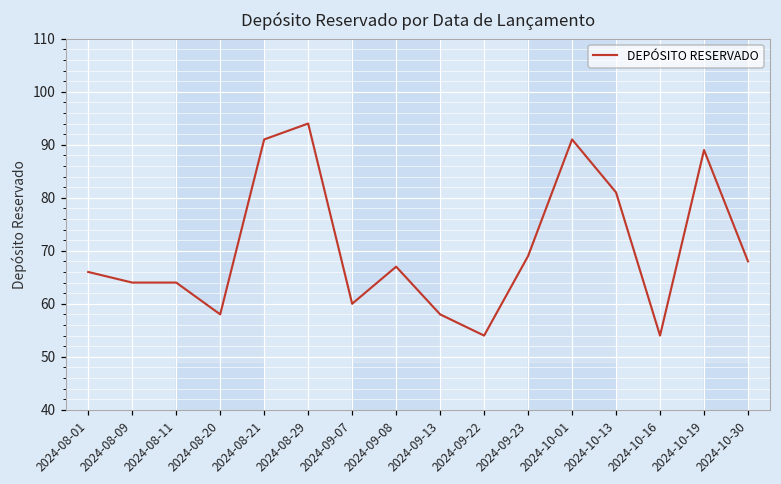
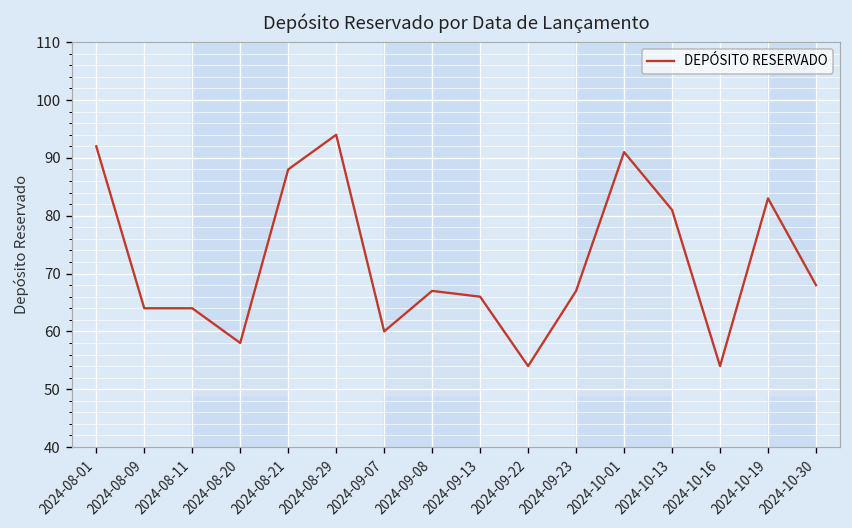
2024-08-01: 66 -> 92
2024-08-21: 91 -> 88
2024-09-13: 58 -> 66
2024-09-23: 69 -> 67
2024-10-19: 89 -> 83
